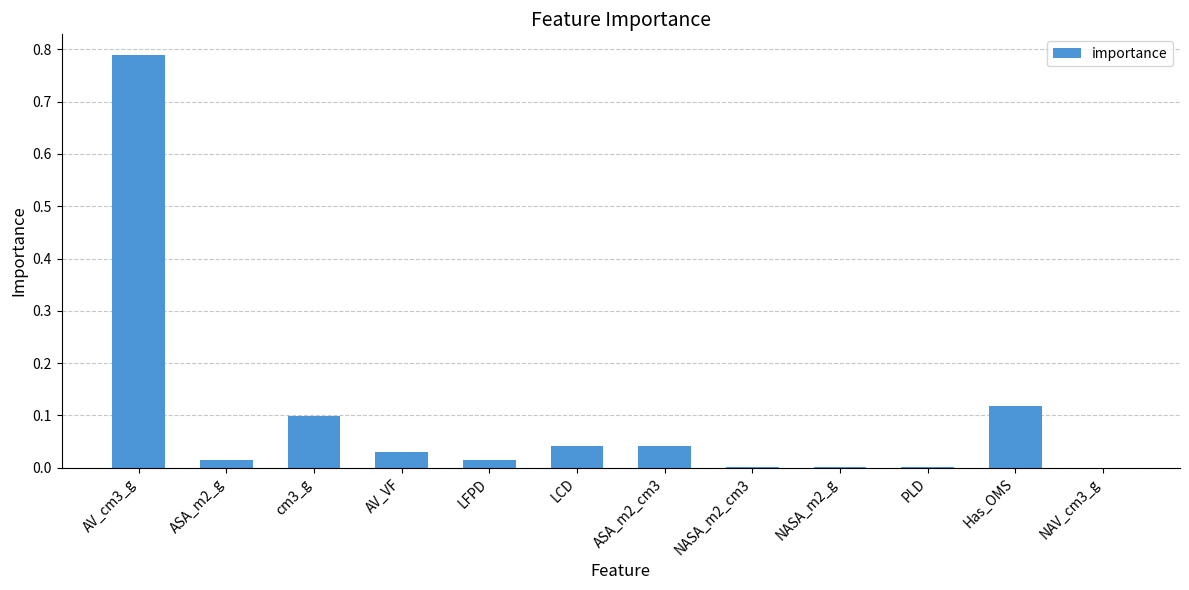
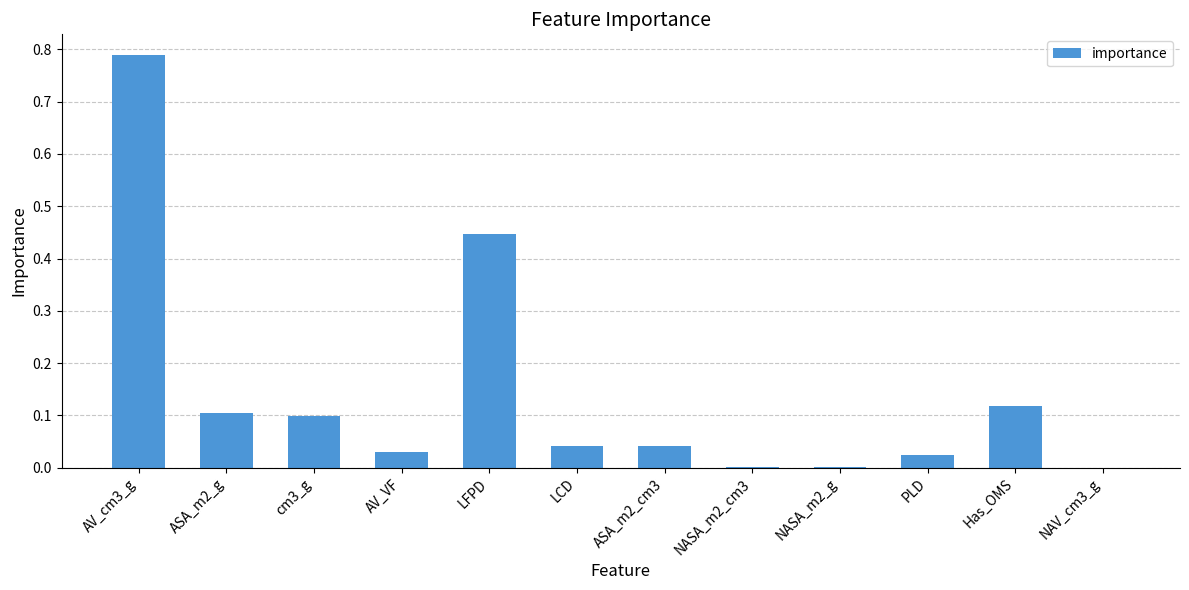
ASA_m2_g: 0.01 -> 0.11
LFPD: 0.01 -> 0.45
PLD: 0.00 -> 0.02
